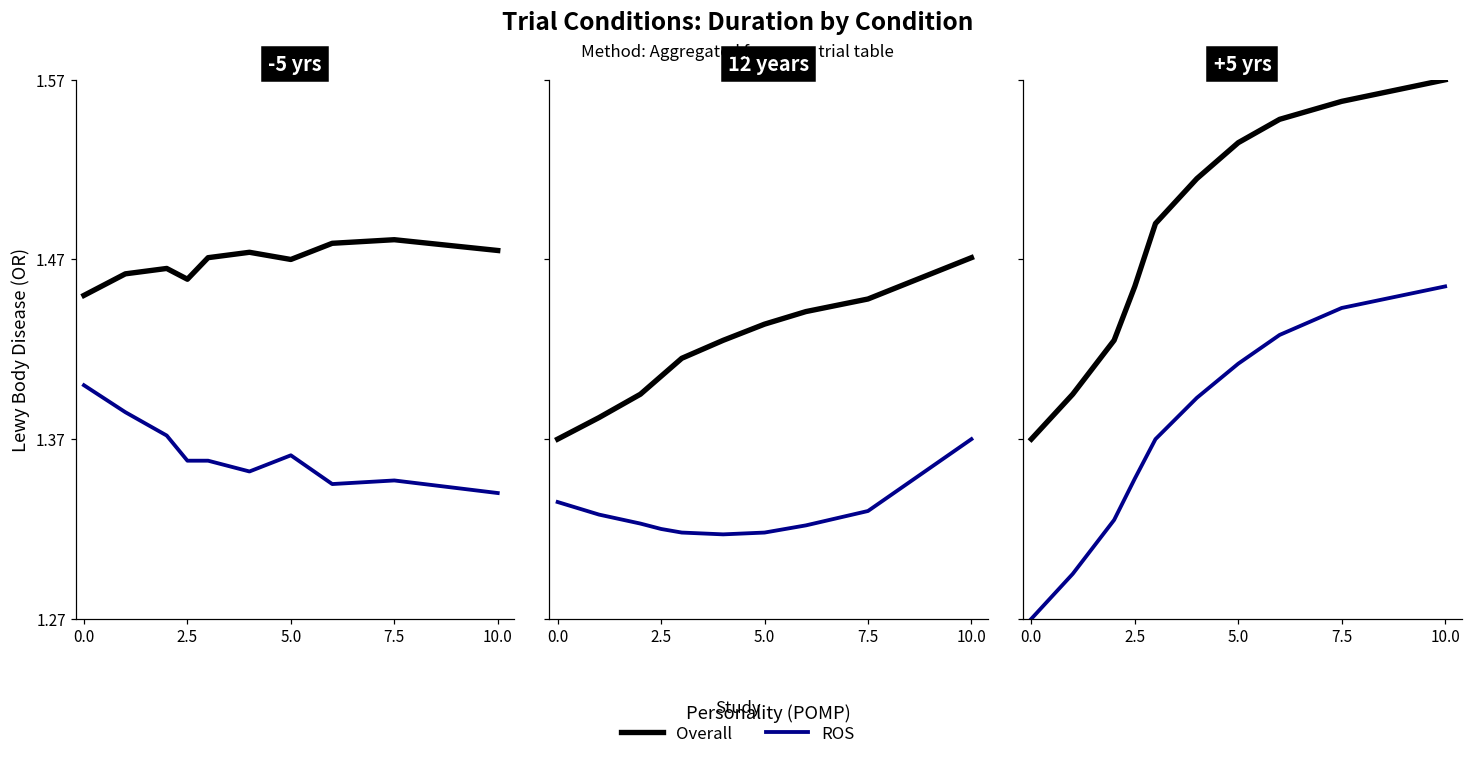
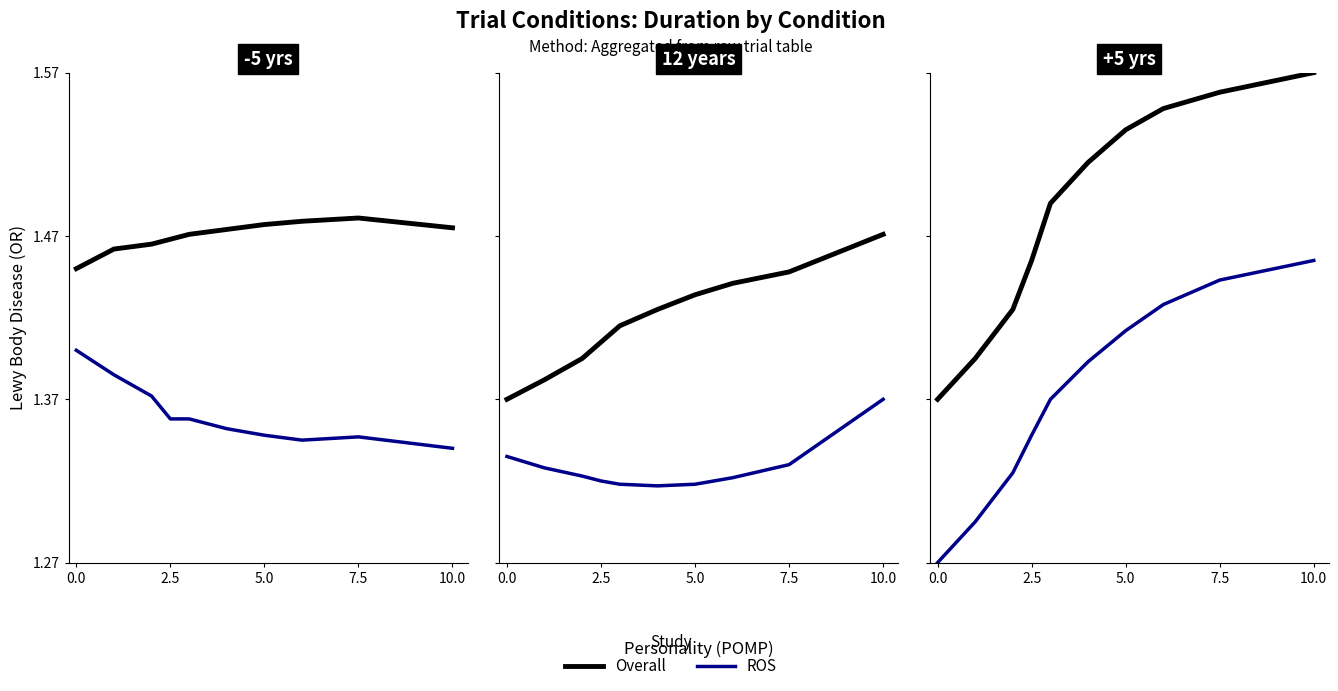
-5 yrs, Overall, 2.5: 1.459 -> 1.468
-5 yrs, Overall, 5.0: 1.470 -> 1.477
-5 yrs, ROS, 5.0: 1.361 -> 1.348
